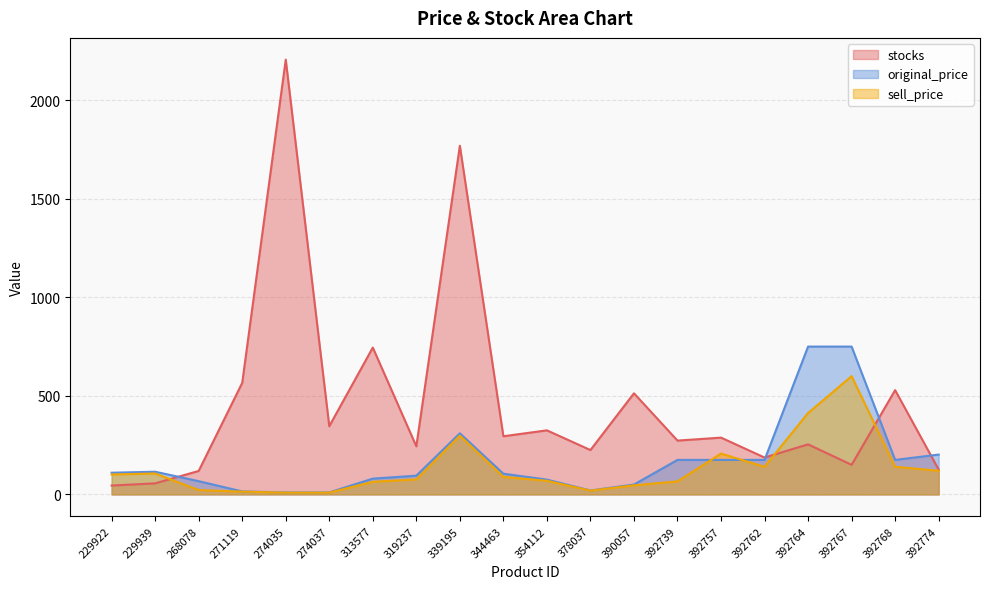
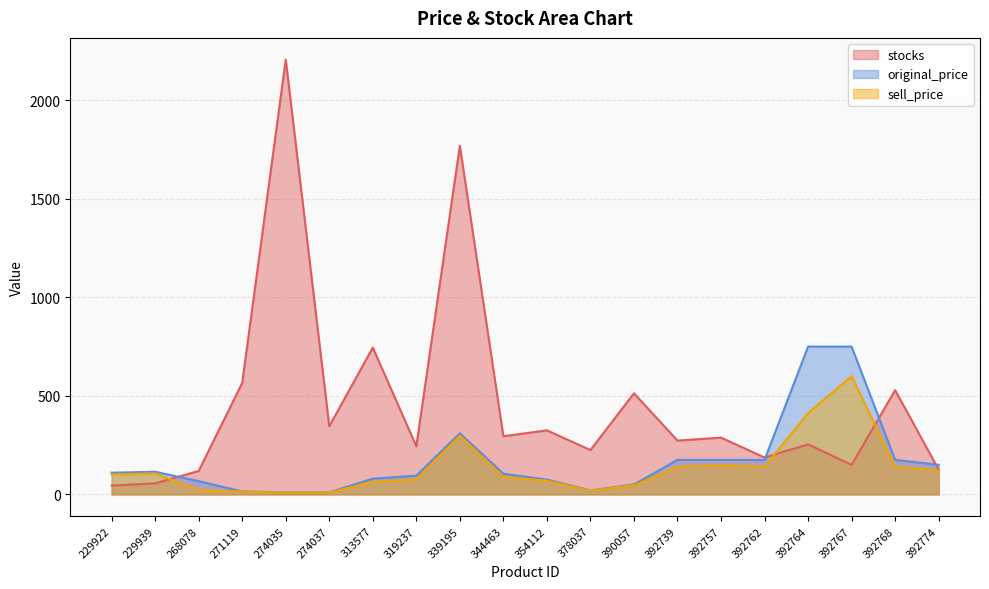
sell_price, 392739: 70 -> 140
sell_price, 392757: 210 -> 150
original_price, 392774: 200 -> 150
